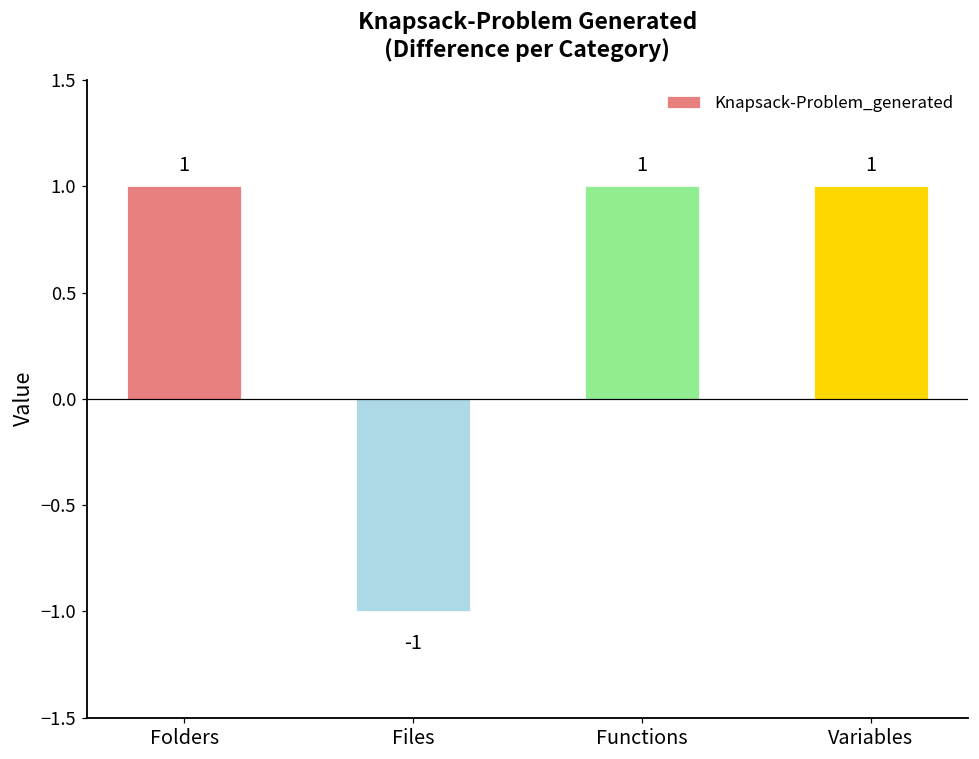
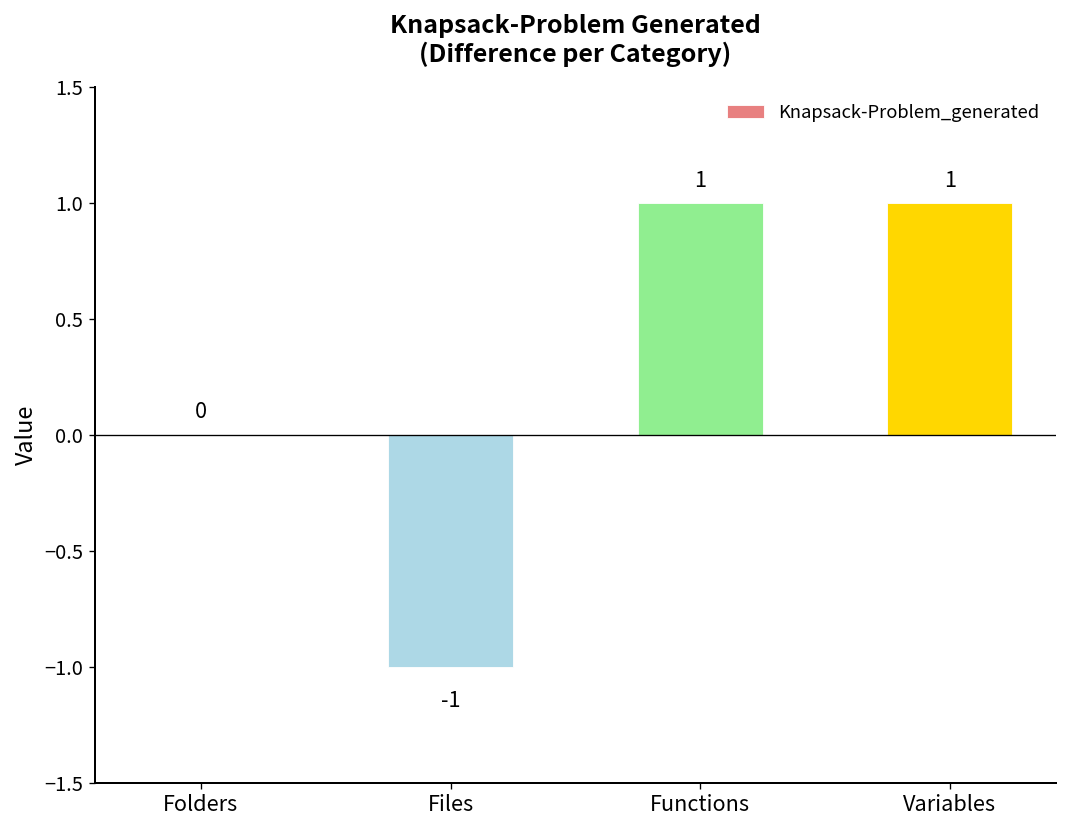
Folders: 1 -> 0
